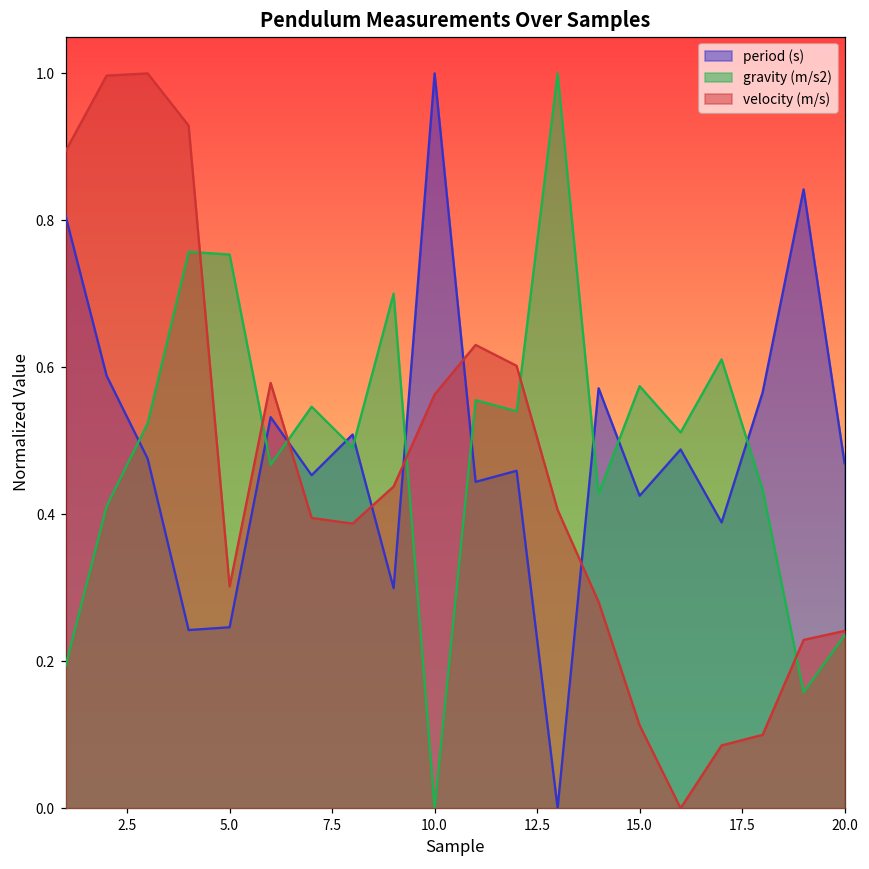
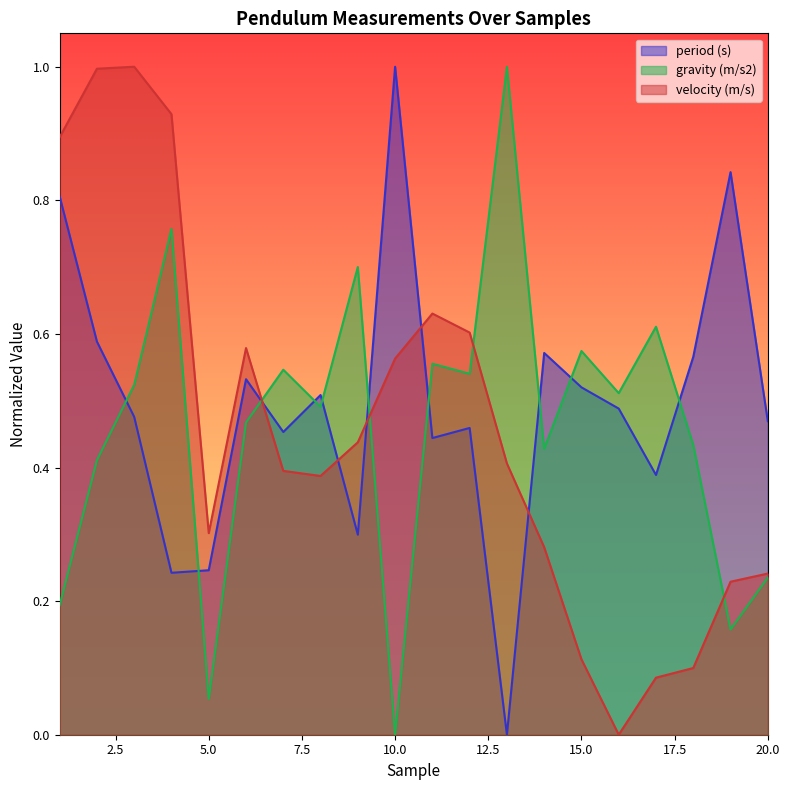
gravity (m/s2), 5.0: 0.75 -> 0.05
period (s), 15.0: 0.43 -> 0.52
